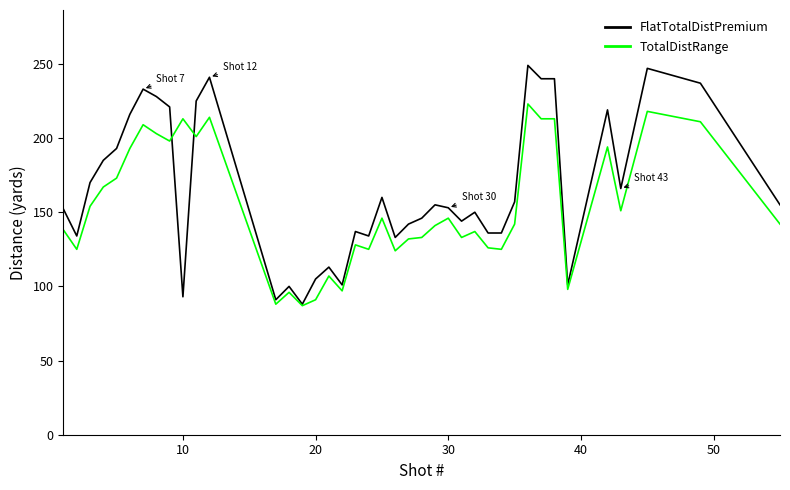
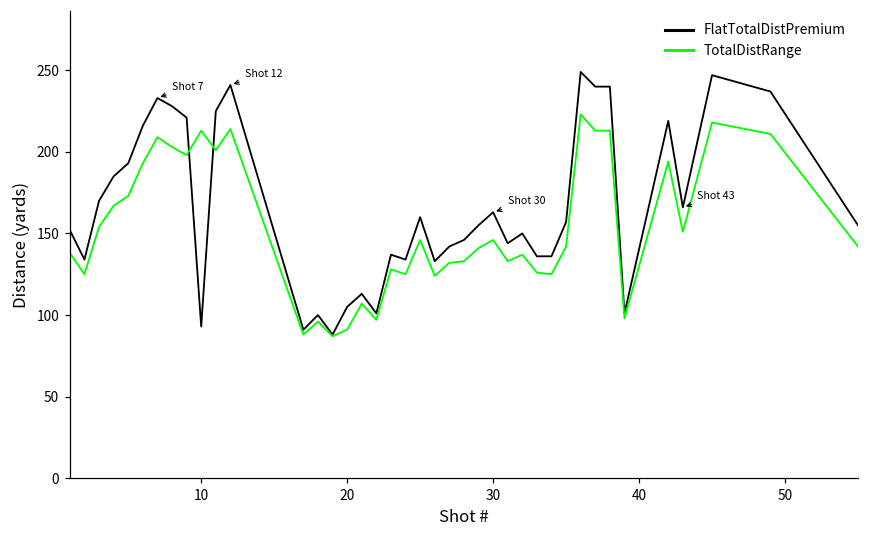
FlatTotalDistPremium, 30: 153 -> 163
